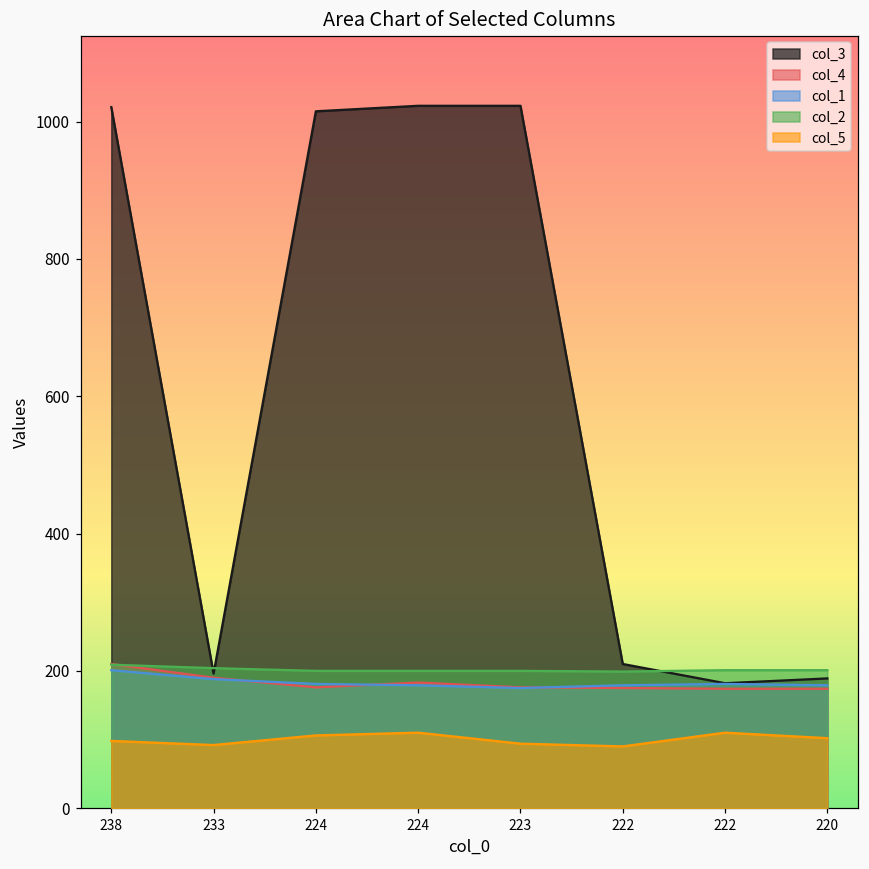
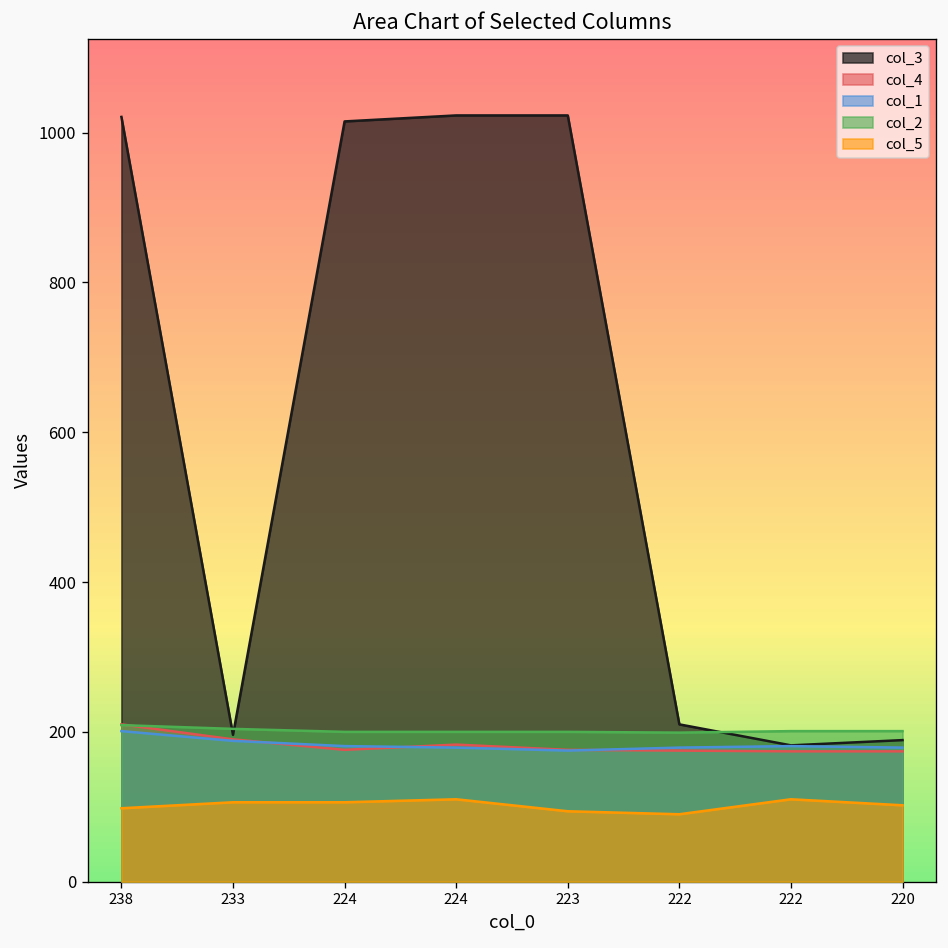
col_5, 233: 90 -> 110
